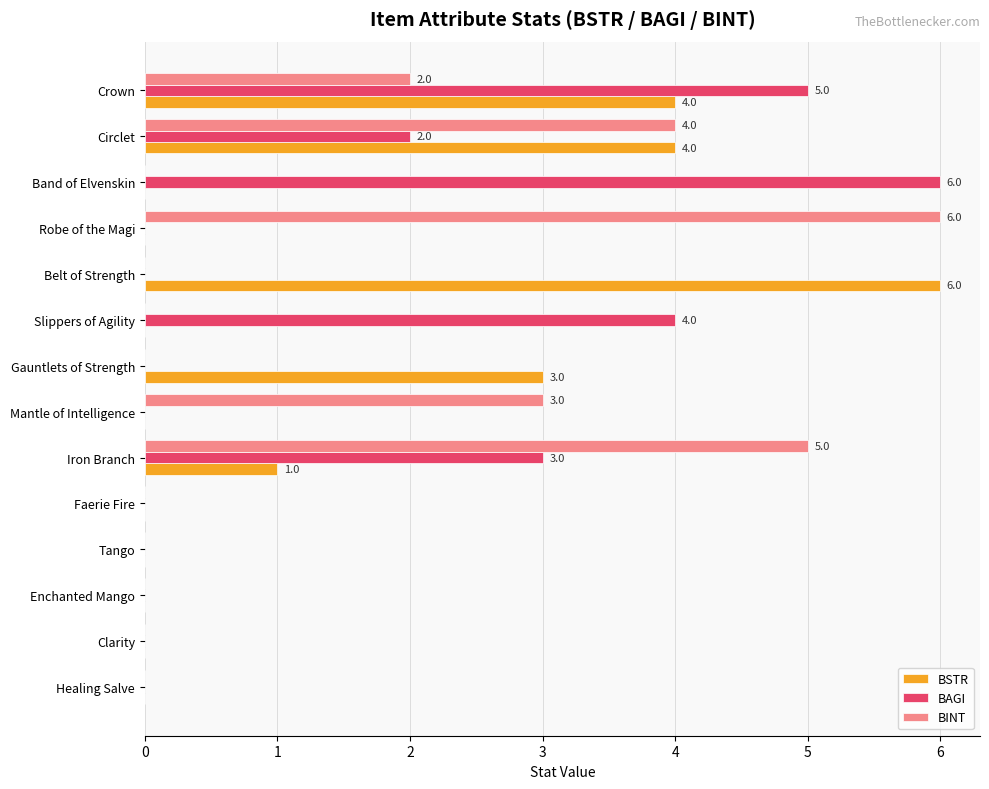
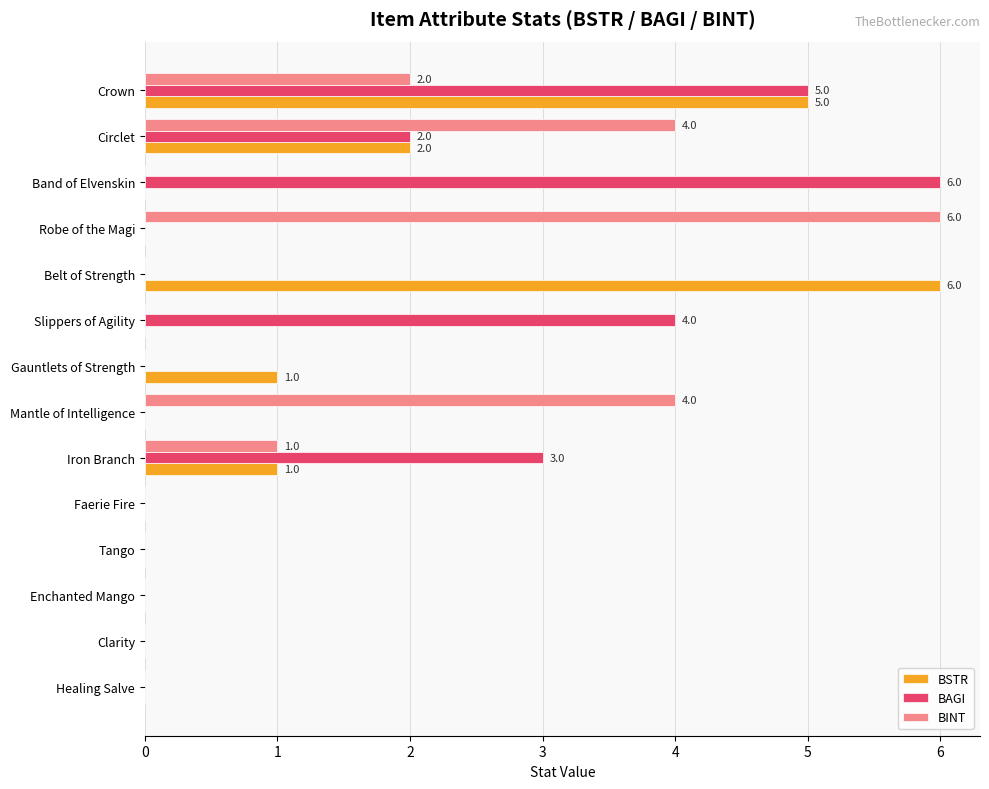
BSTR, Crown: 4.0 -> 5.0
BSTR, Circlet: 4.0 -> 2.0
BSTR, Gauntlets of Strength: 3.0 -> 1.0
BINT, Mantle of Intelligence: 3.0 -> 4.0
BINT, Iron Branch: 5.0 -> 1.0
